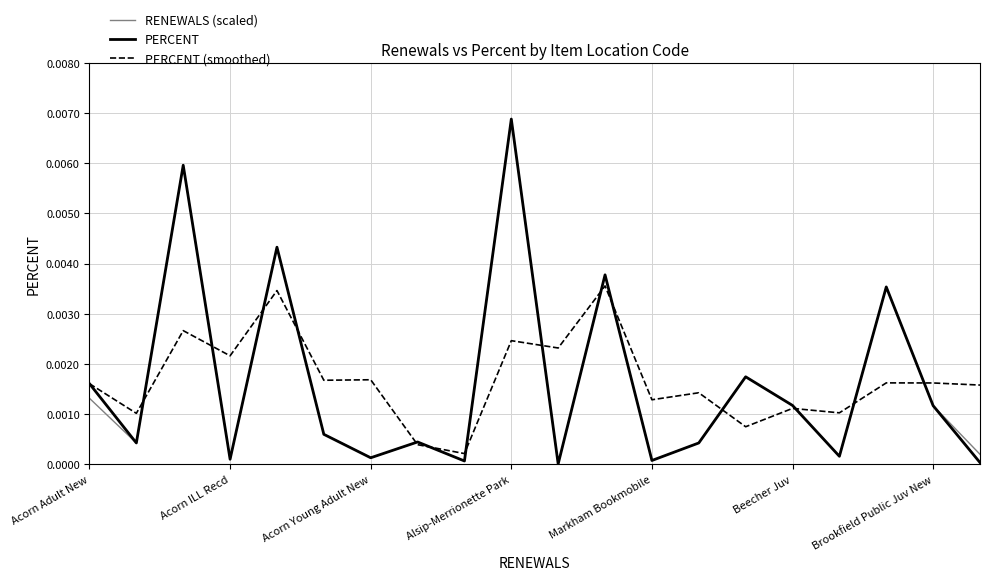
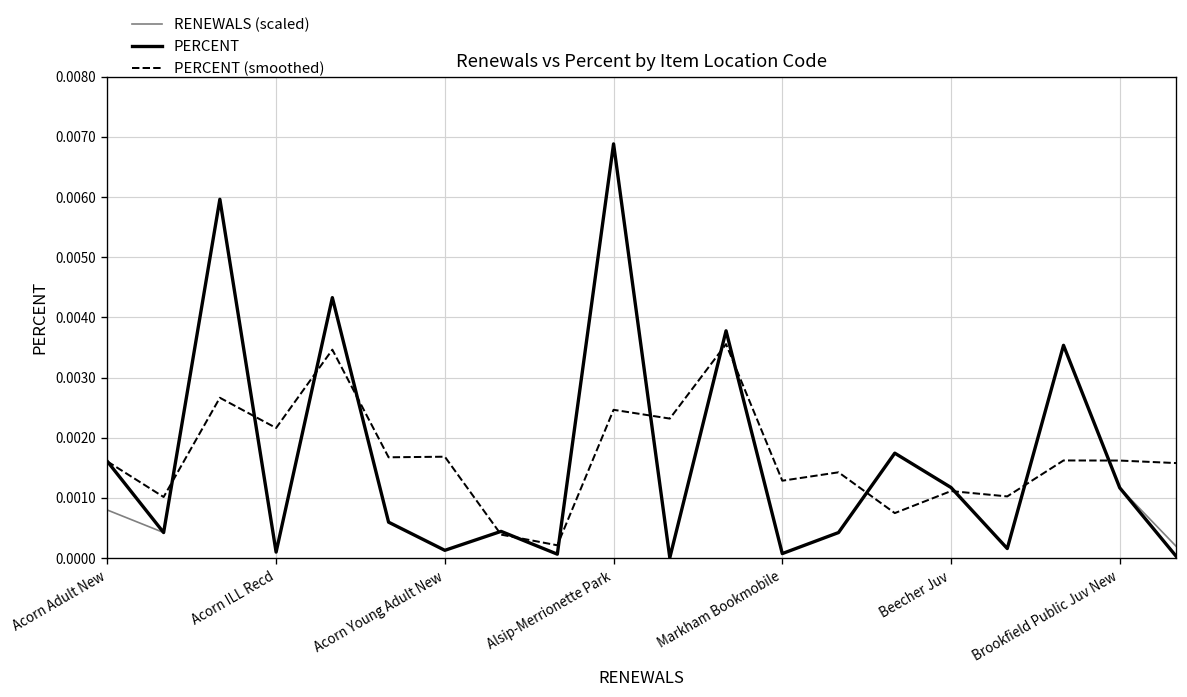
RENEWALS (scaled), Acorn Adult New: 0.0013 -> 0.0008
